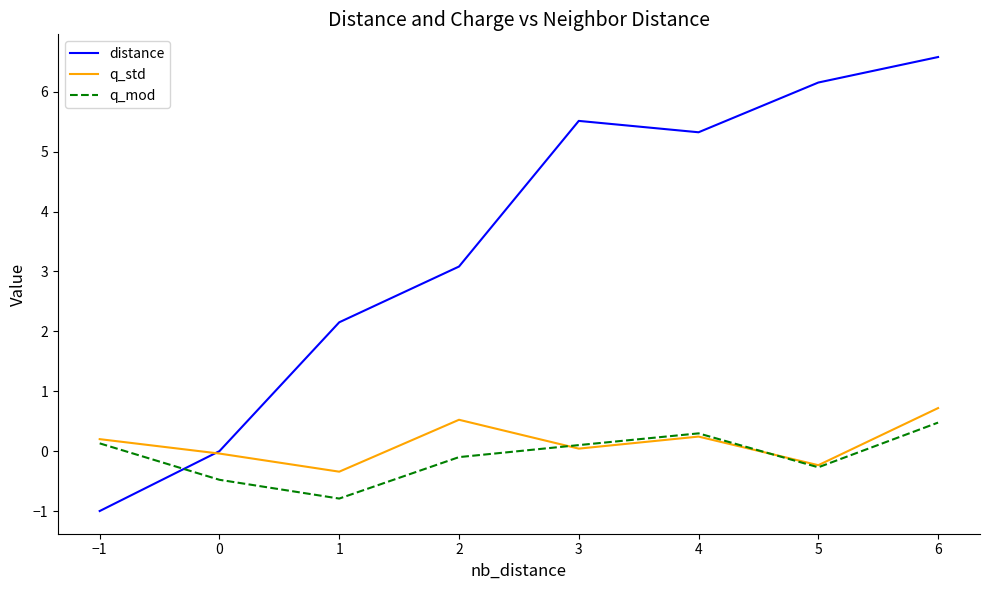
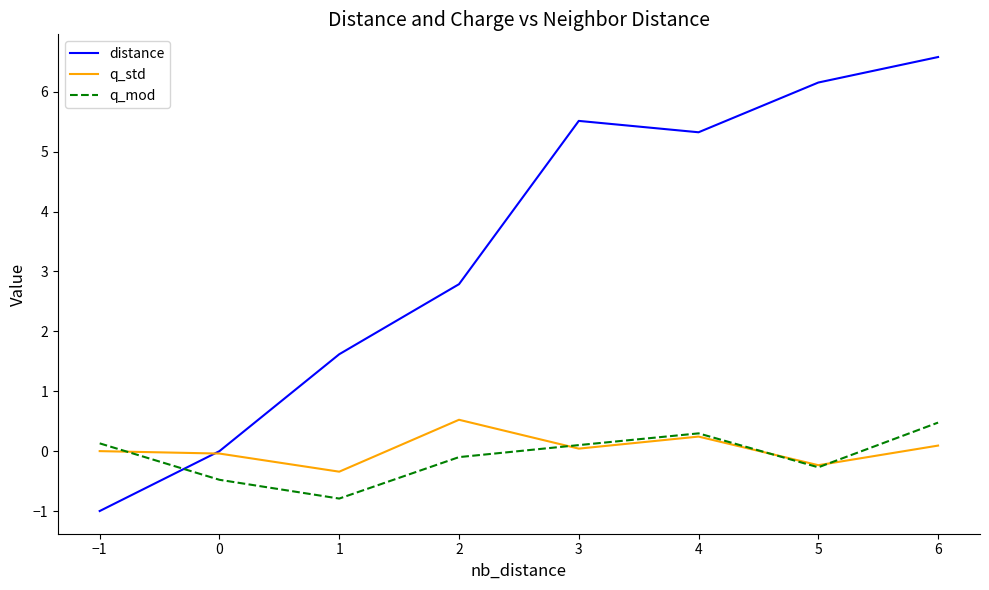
q_std, −1: 0.2 -> 0.0
distance, 1: 2.2 -> 1.6
distance, 2: 3.1 -> 2.8
q_std, 6: 0.7 -> 0.1
